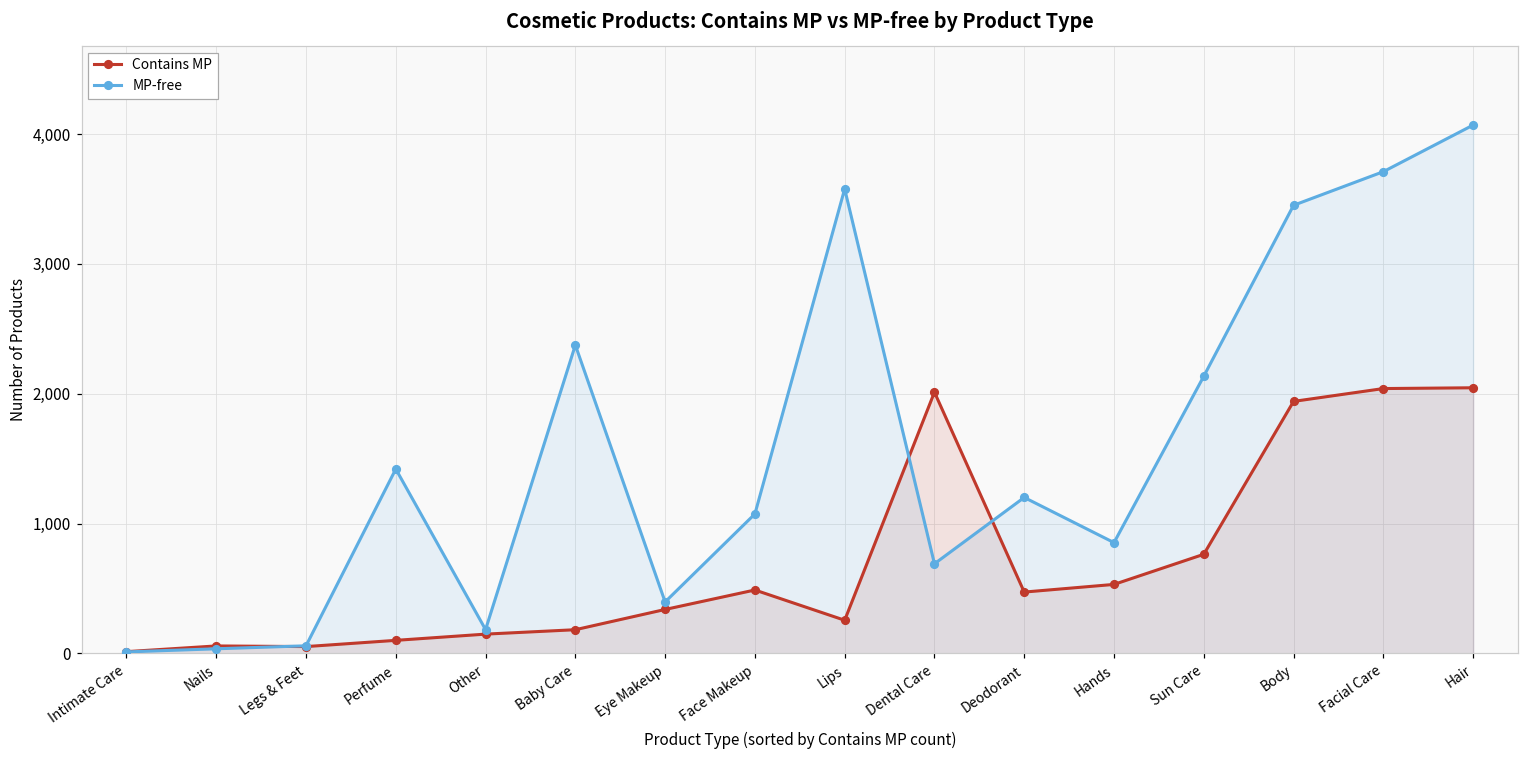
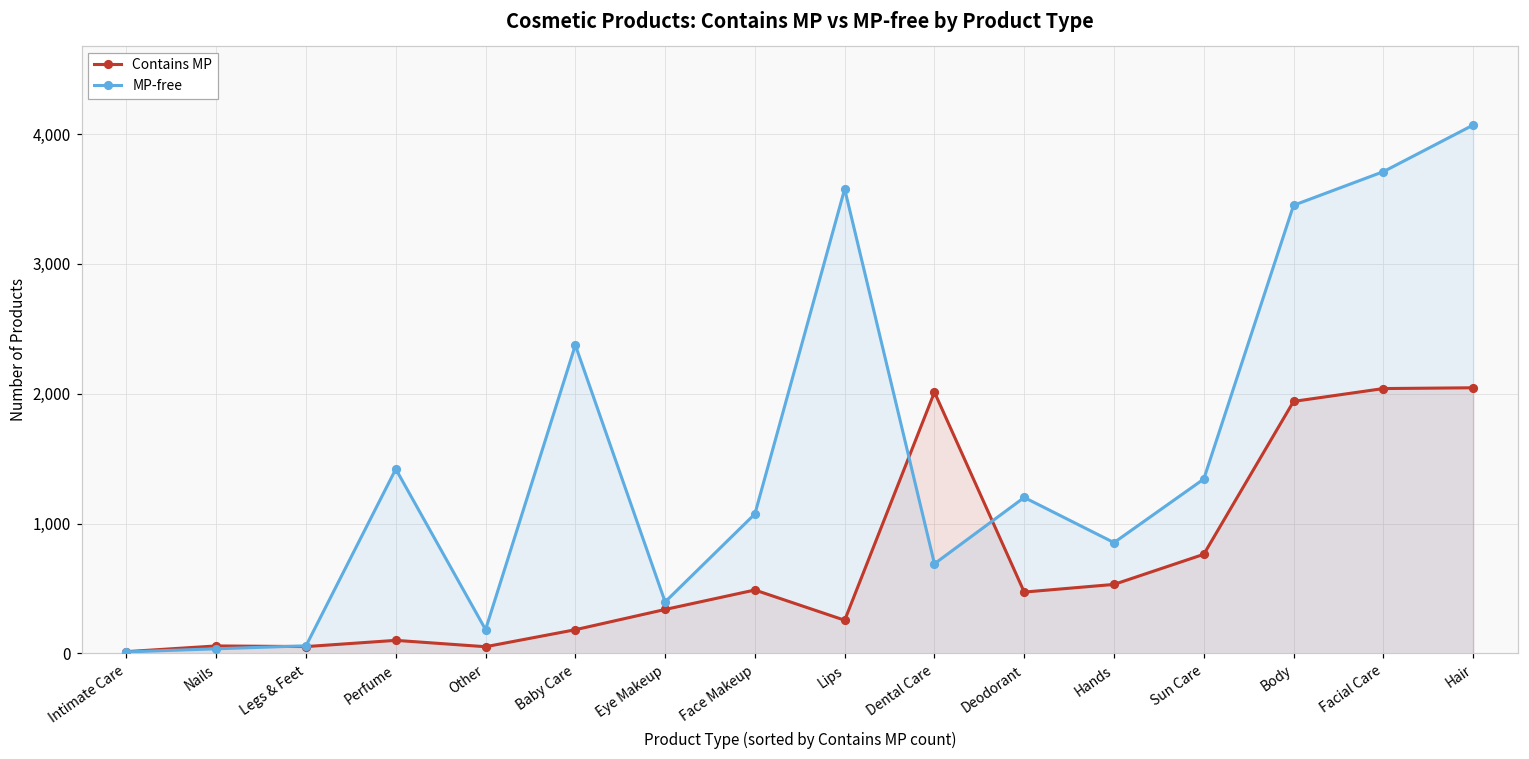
Contains MP, Other: 150 -> 50
MP-free, Sun Care: 2,140 -> 1,340
